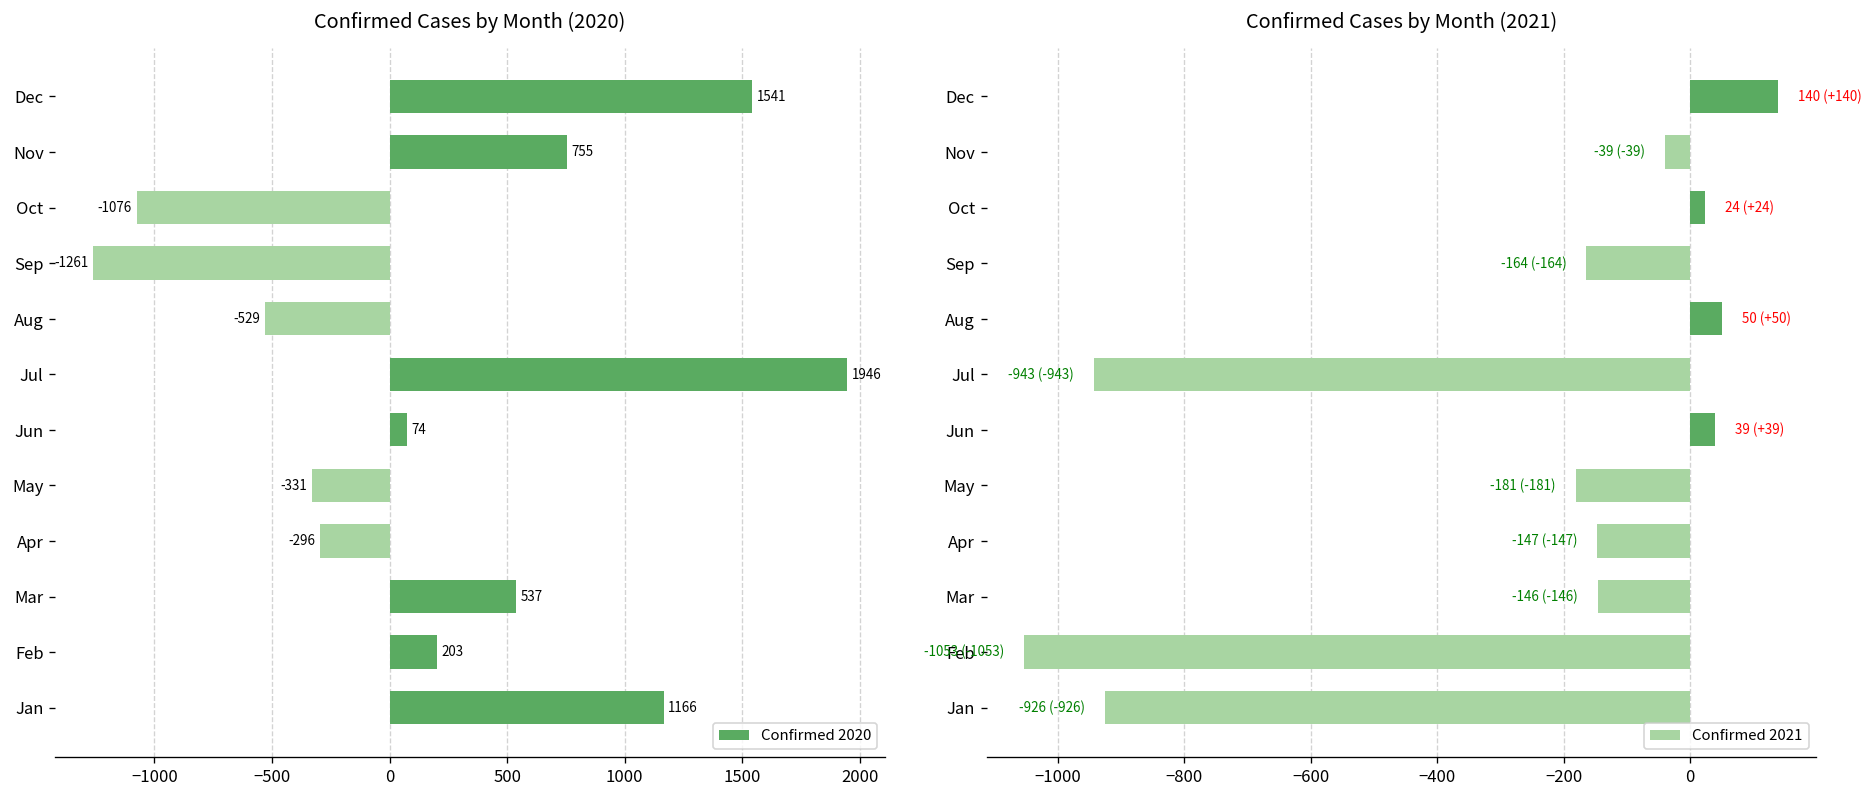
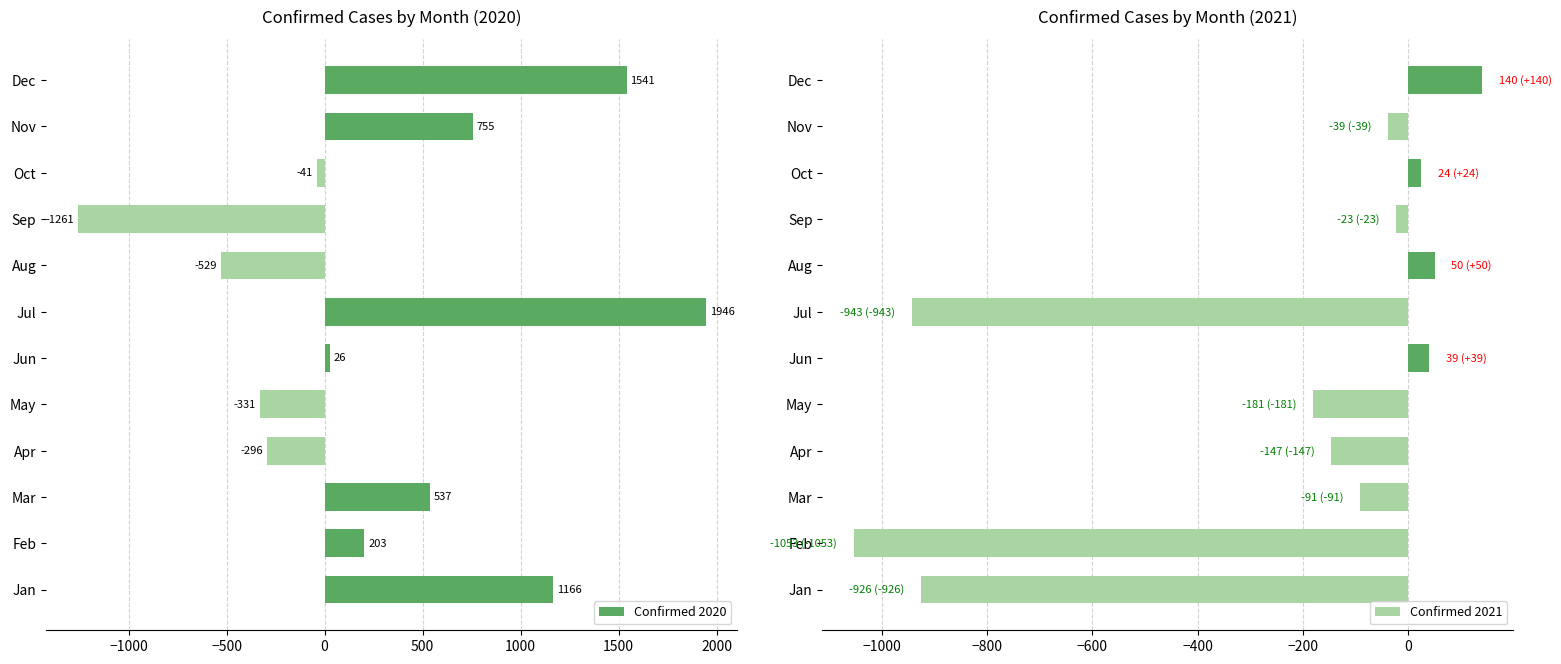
Confirmed Cases by Month (2020), Oct: -1076 -> -41
Confirmed Cases by Month (2020), Jun: 74 -> 26
Confirmed Cases by Month (2021), Sep: -164 (-164) -> -23 (-23)
Confirmed Cases by Month (2021), Mar: -146 (-146) -> -91 (-91)
